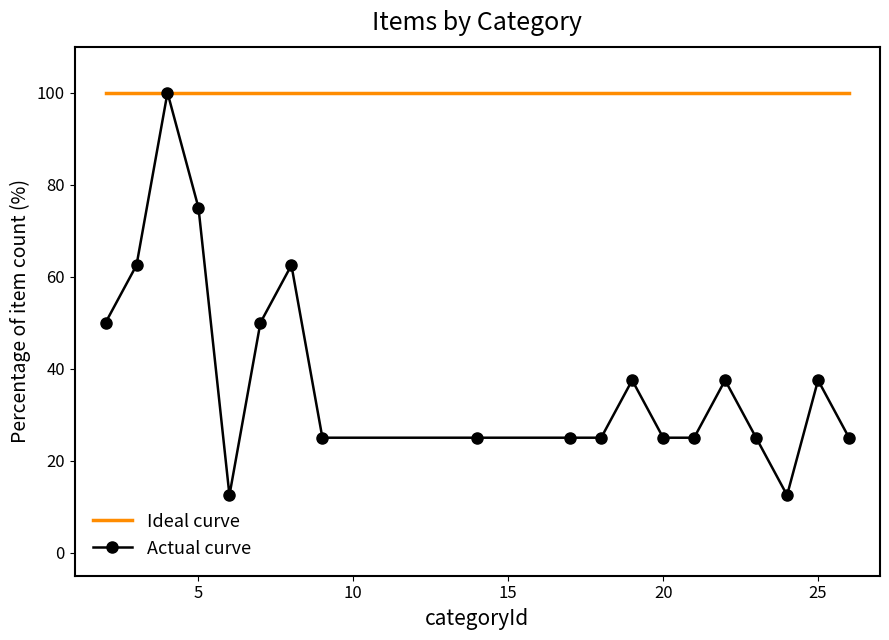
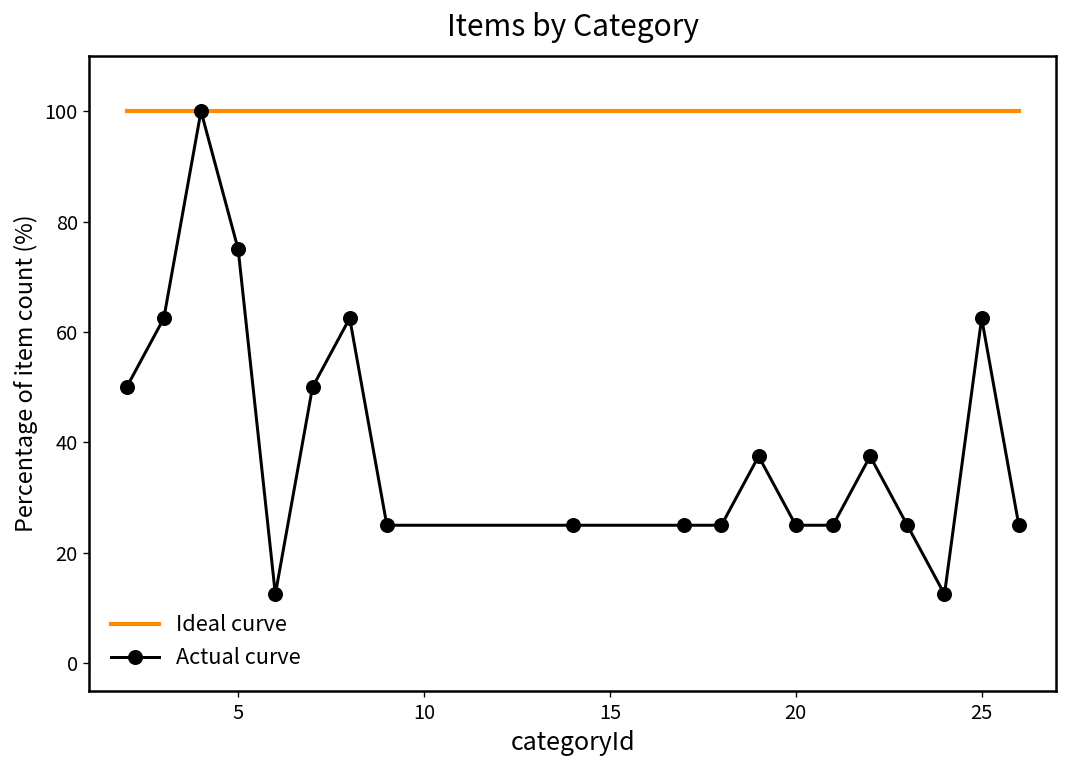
Actual curve, 25: 38 -> 63
